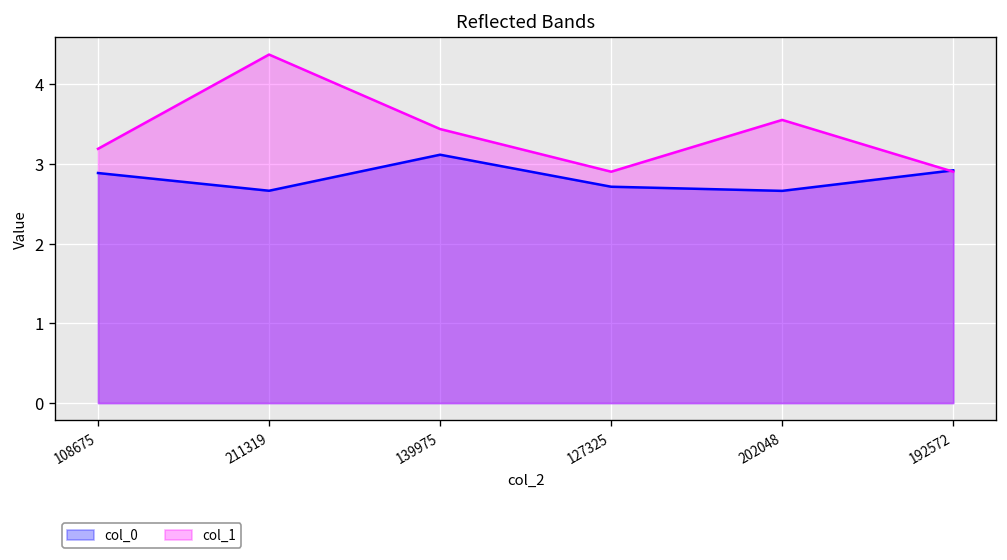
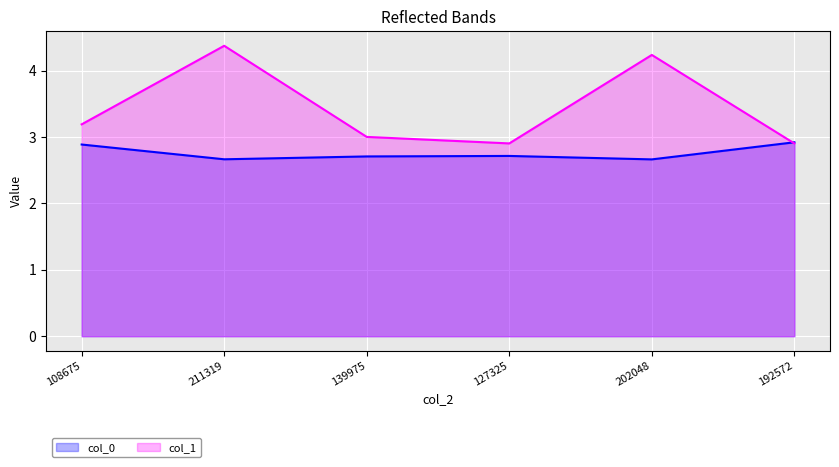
col_0, 139975: 3.1 -> 2.7
col_1, 139975: 3.4 -> 3.0
col_1, 202048: 3.6 -> 4.2
